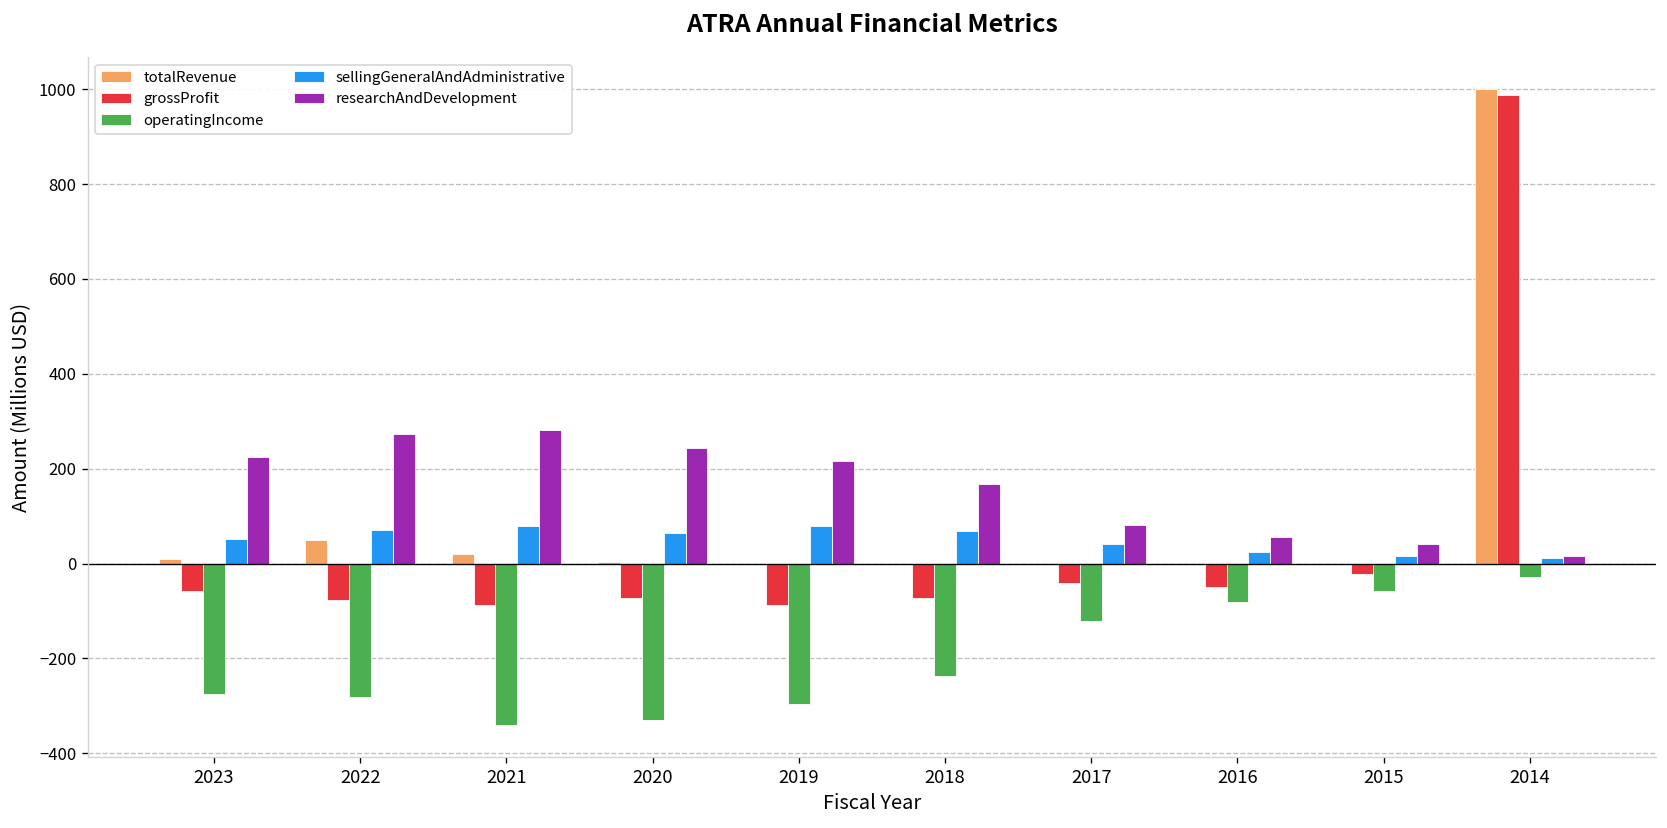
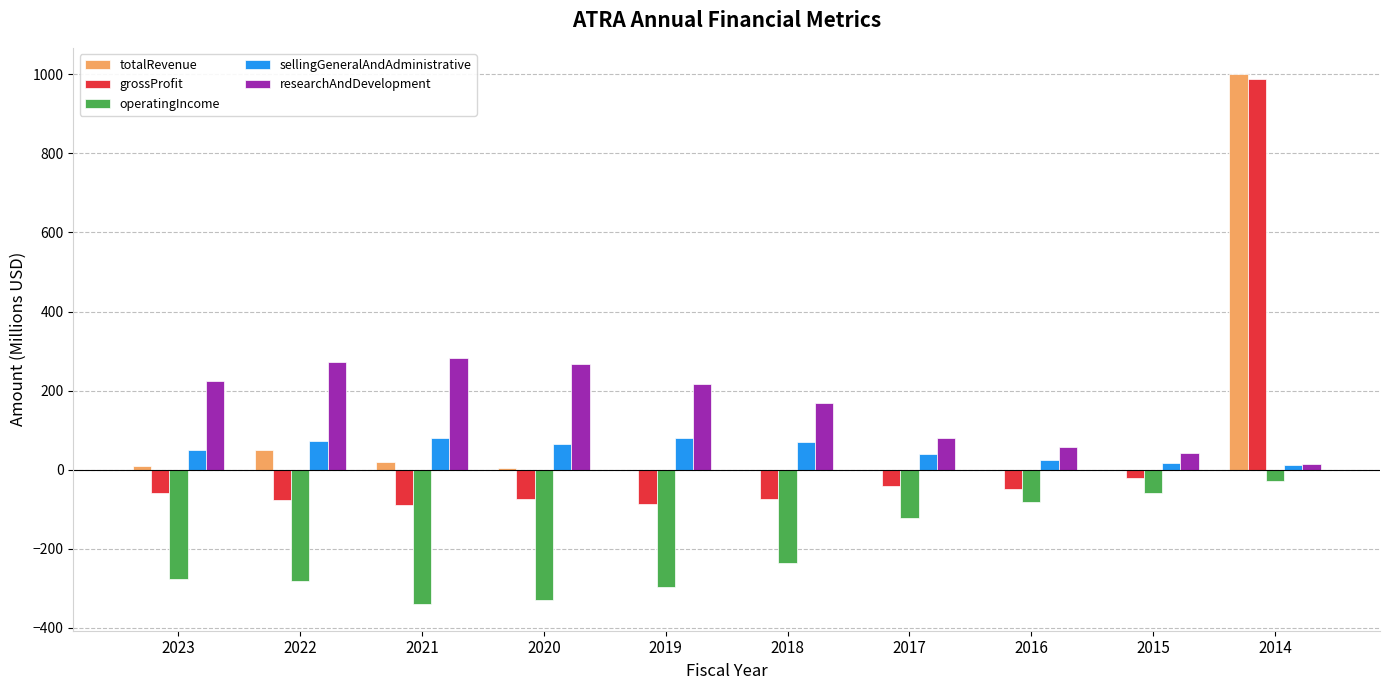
researchAndDevelopment, 2020: 240 -> 270
